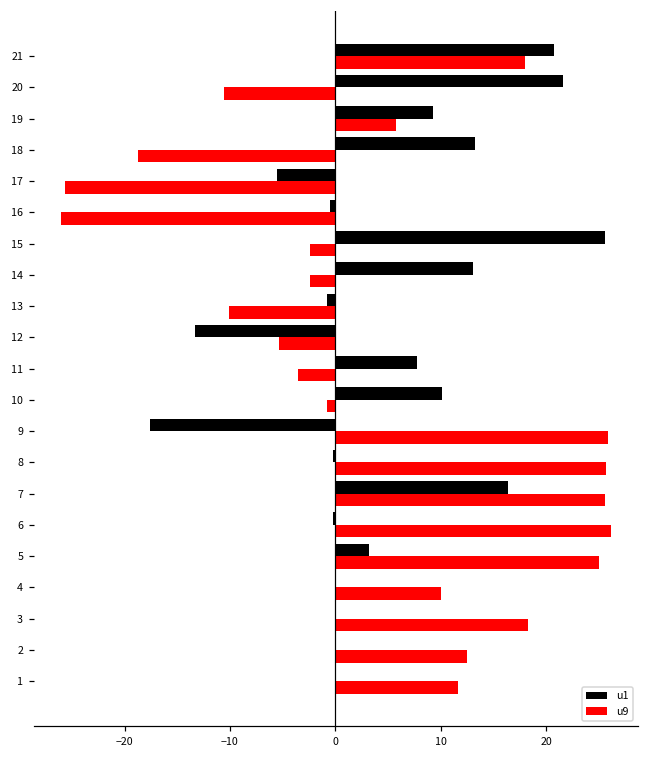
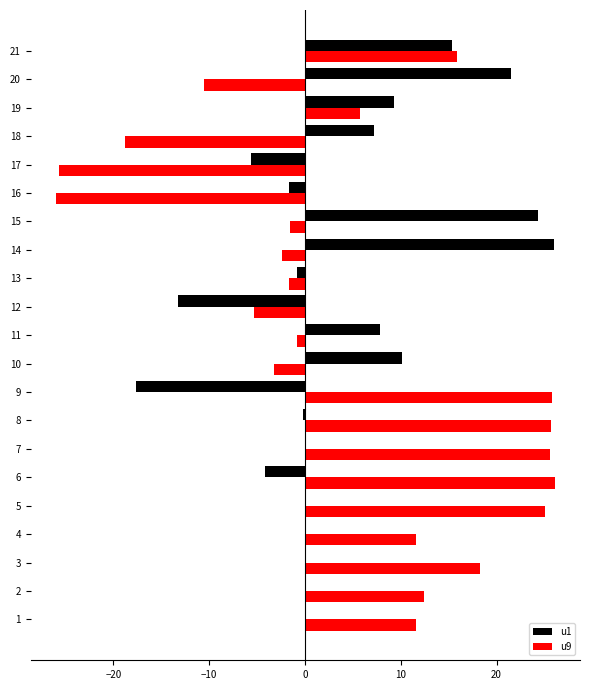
u1, 21: 21 -> 15
u9, 21: 18 -> 16
u1, 18: 13 -> 7
u1, 16: -1 -> -2
u1, 15: 26 -> 24
u9, 15: -2.4 -> -1.6
u1, 14: 13 -> 26
u9, 13: -10 -> -2
u9, 11: -4 -> -1
u9, 10: -1 -> -3
u1, 7: 16 -> 0
u1, 6: 0 -> -4
u1, 5: 3 -> 0
u9, 4: 10 -> 12
